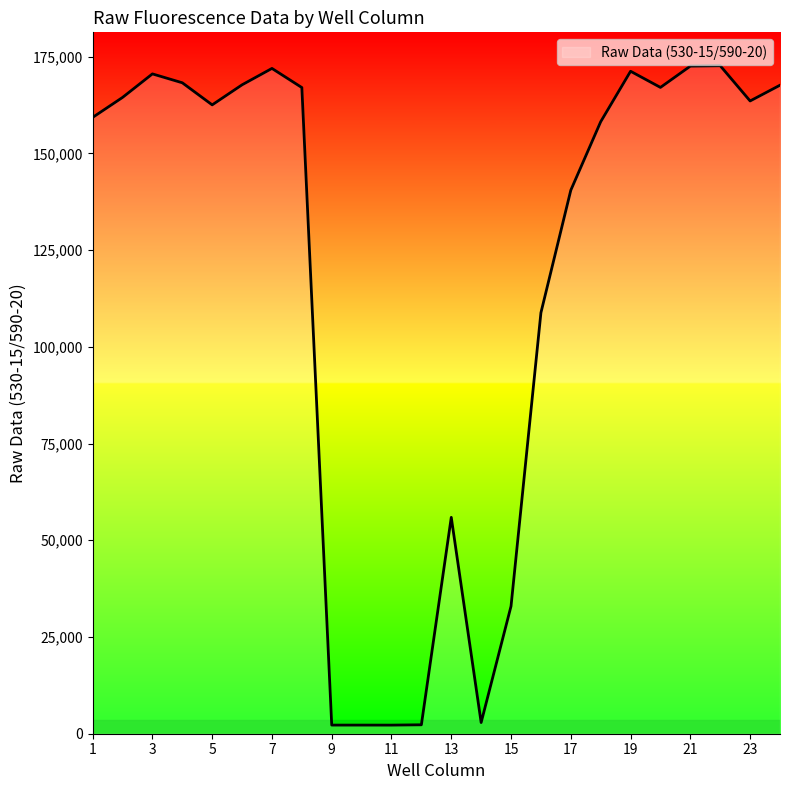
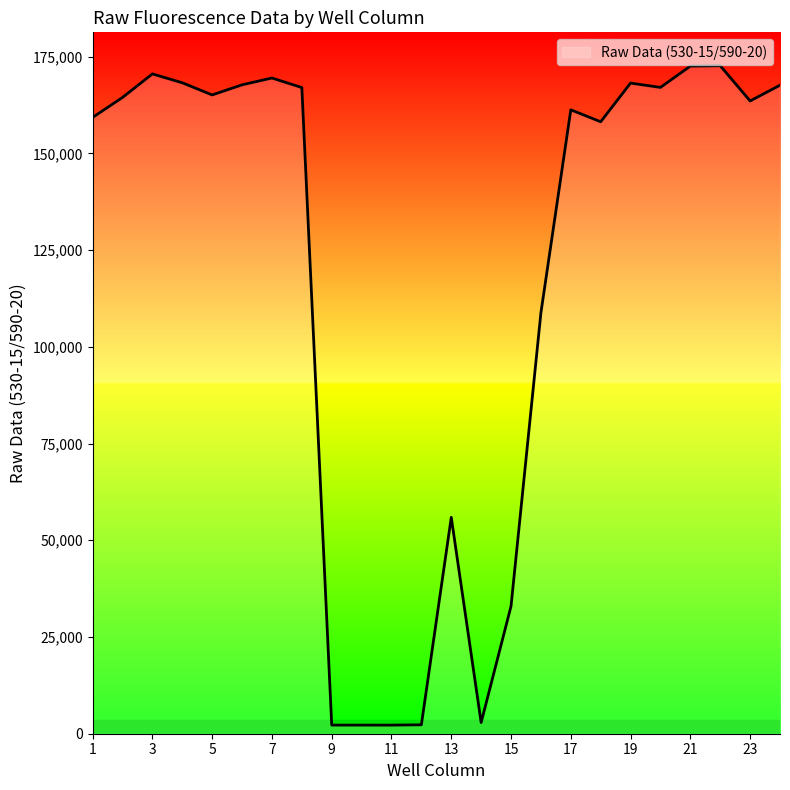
5: 163,000 -> 165,000
7: 172,000 -> 169,000
17: 140,000 -> 161,000
19: 171,000 -> 168,000
